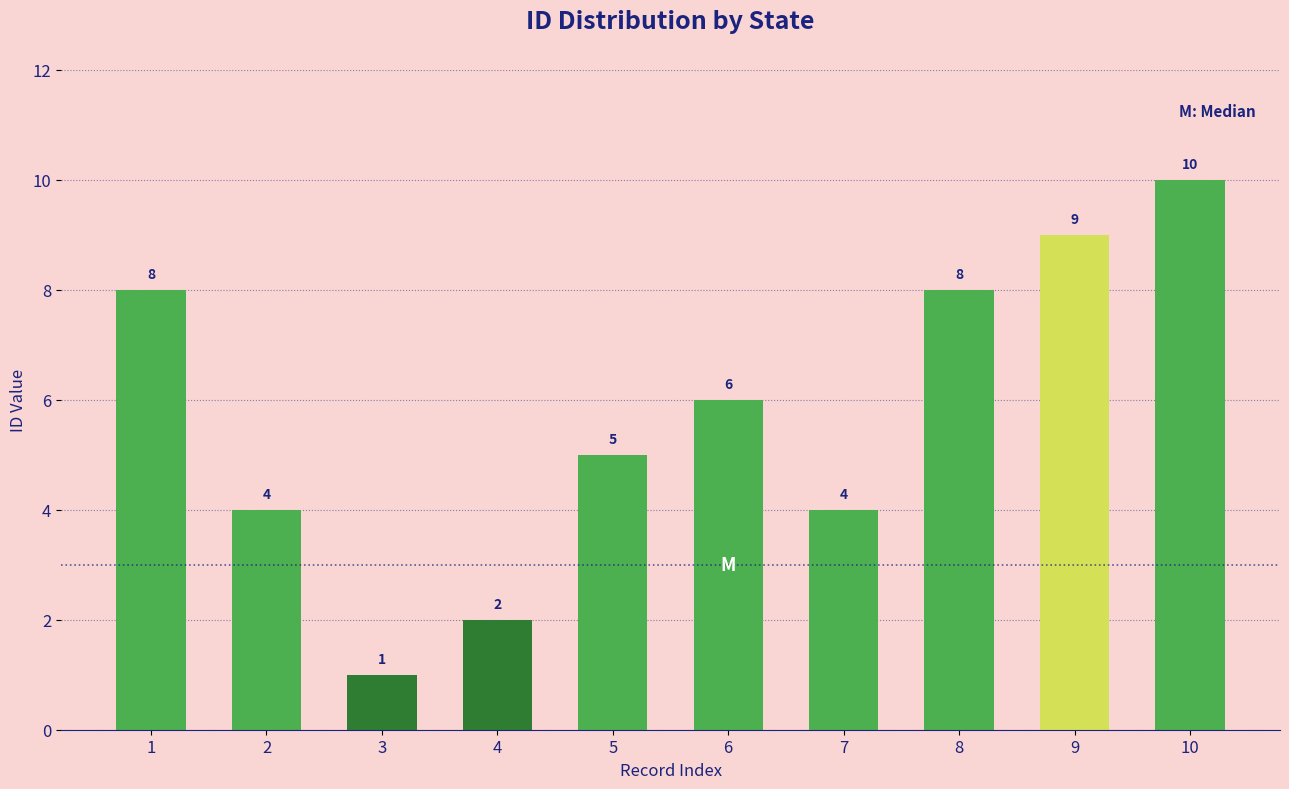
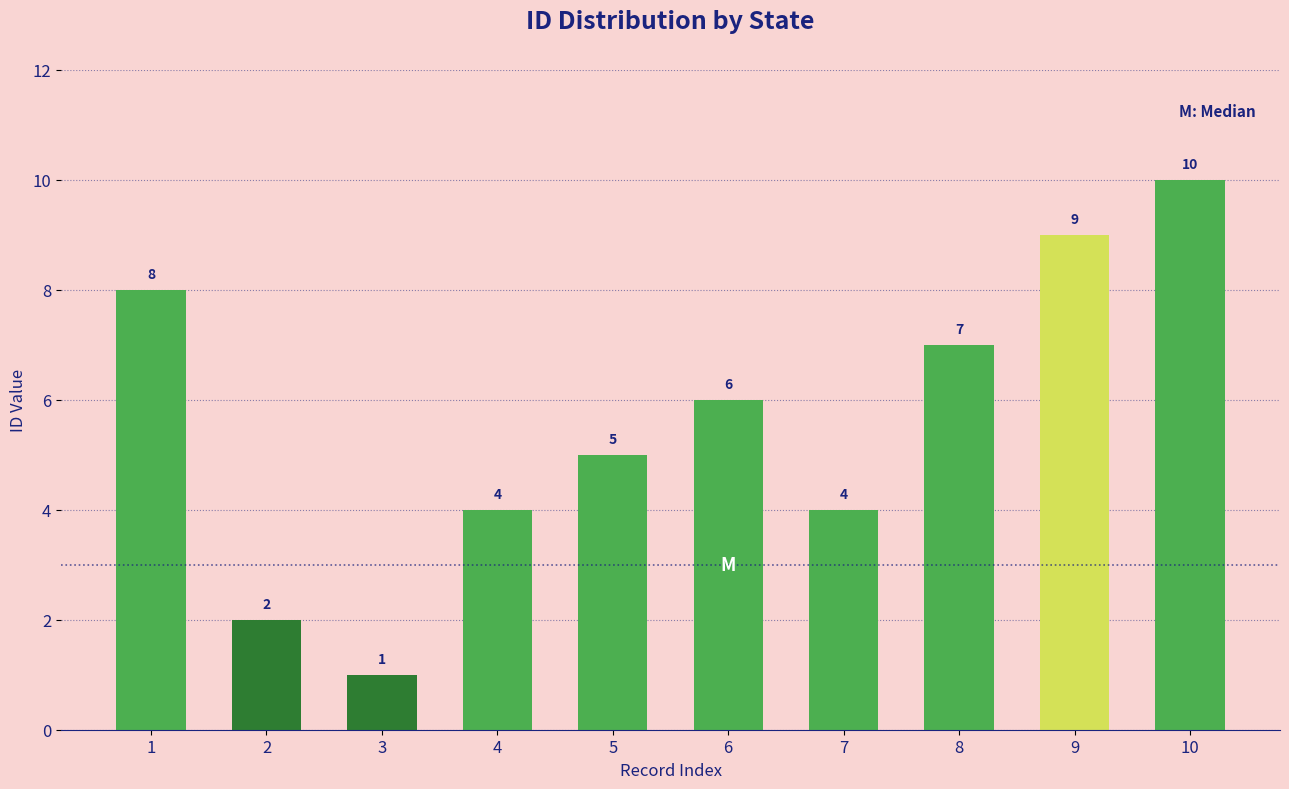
2: 4 -> 2
4: 2 -> 4
8: 8 -> 7
